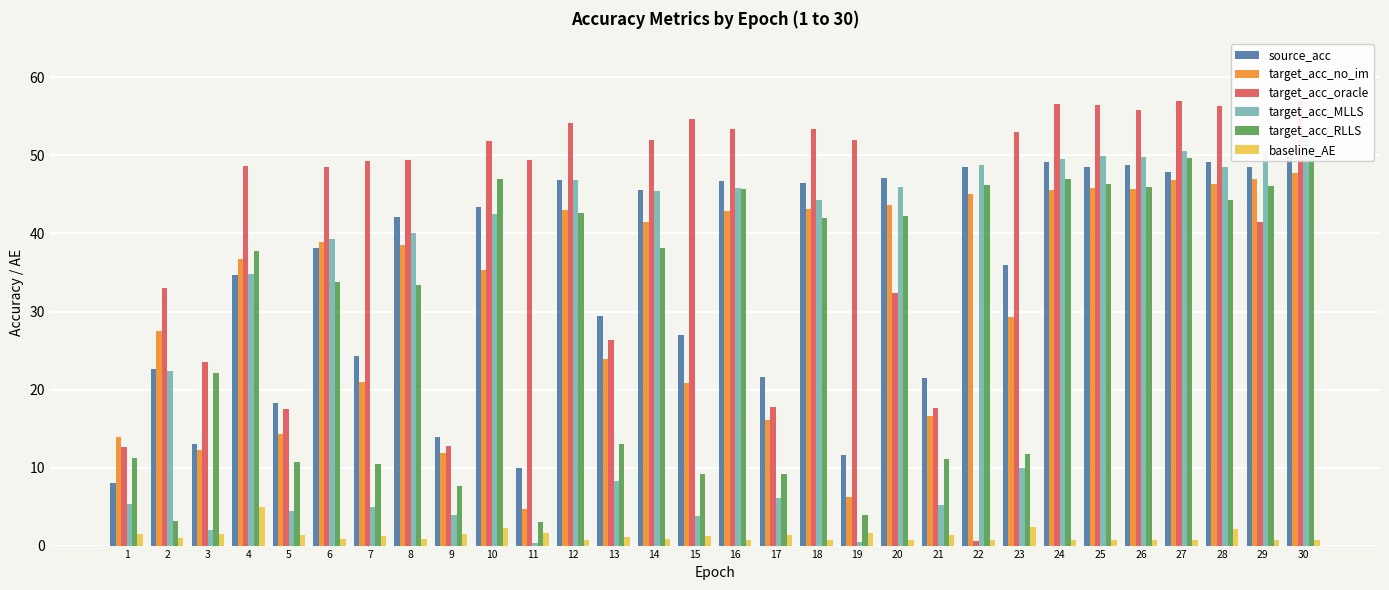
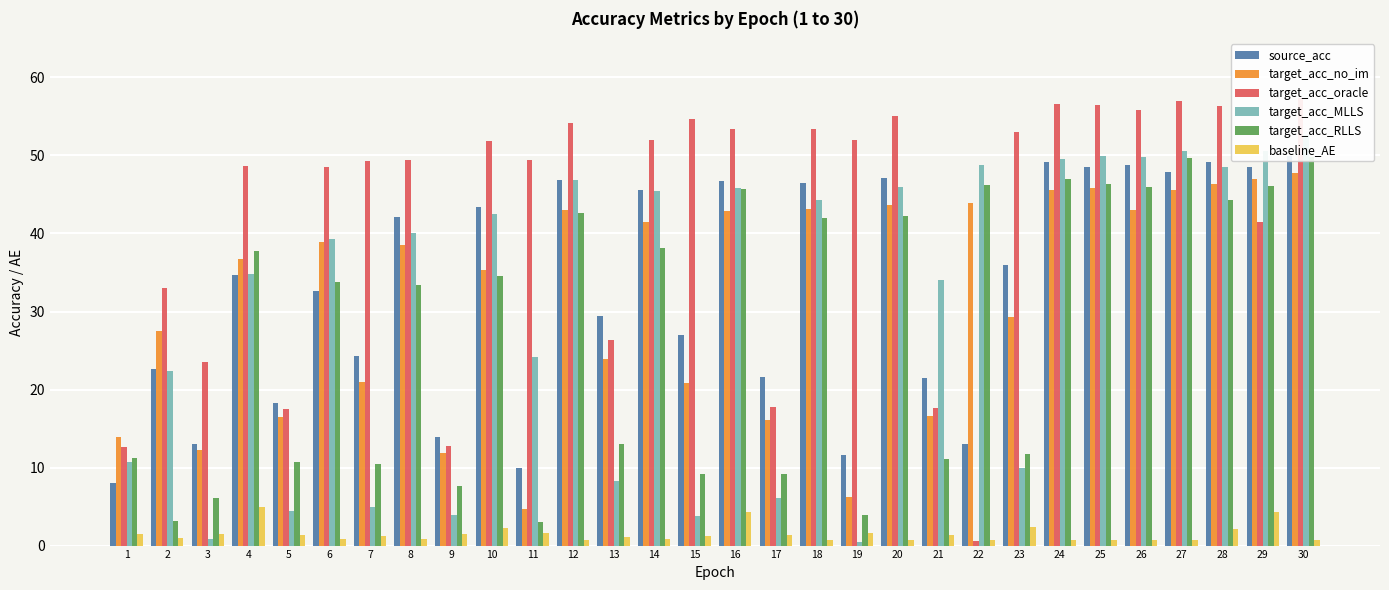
target_acc_MLLS, 1: 5 -> 11
target_acc_MLLS, 3: 2 -> 1
target_acc_RLLS, 3: 22 -> 6
target_acc_no_im, 5: 14 -> 16
source_acc, 6: 38 -> 33
target_acc_RLLS, 10: 47 -> 35
target_acc_MLLS, 11: 0 -> 24
baseline_AE, 16: 1 -> 4
target_acc_oracle, 20: 32 -> 55
target_acc_MLLS, 21: 5 -> 34
source_acc, 22: 49 -> 13
target_acc_no_im, 22: 45 -> 44
target_acc_no_im, 26: 46 -> 43
target_acc_no_im, 27: 47 -> 46
baseline_AE, 29: 1 -> 4
